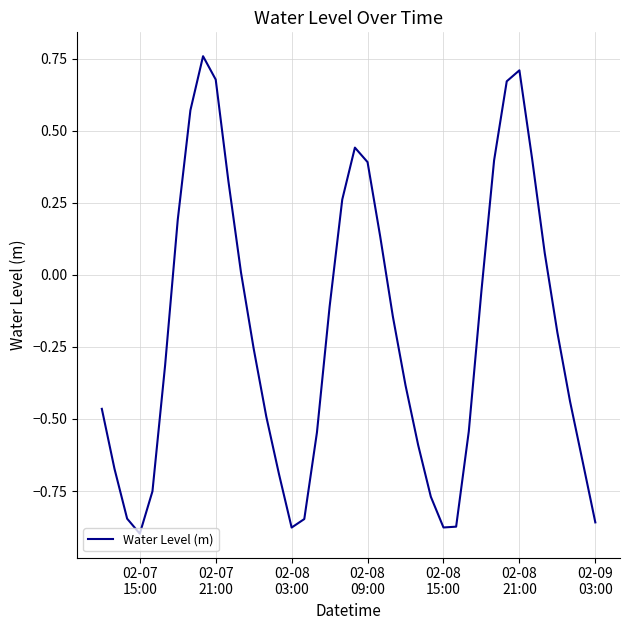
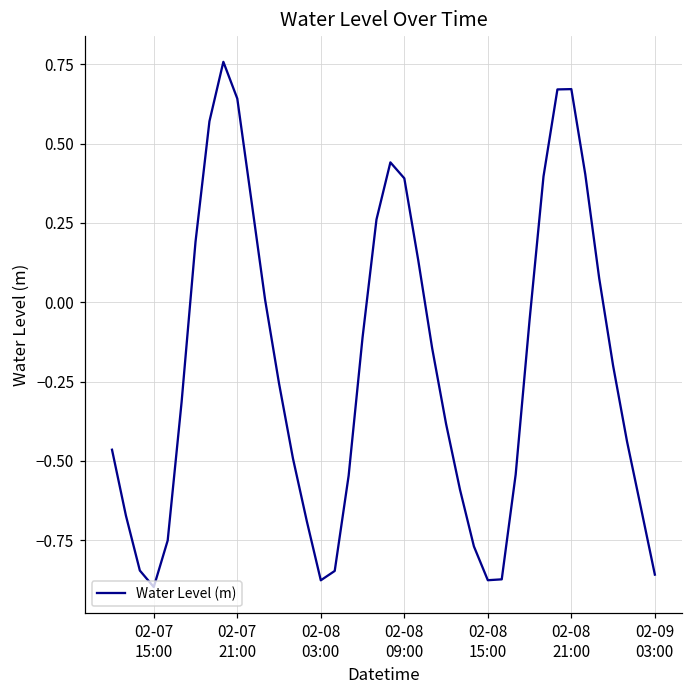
02-07 21:00: 0.68 -> 0.64
02-08 21:00: 0.71 -> 0.67
